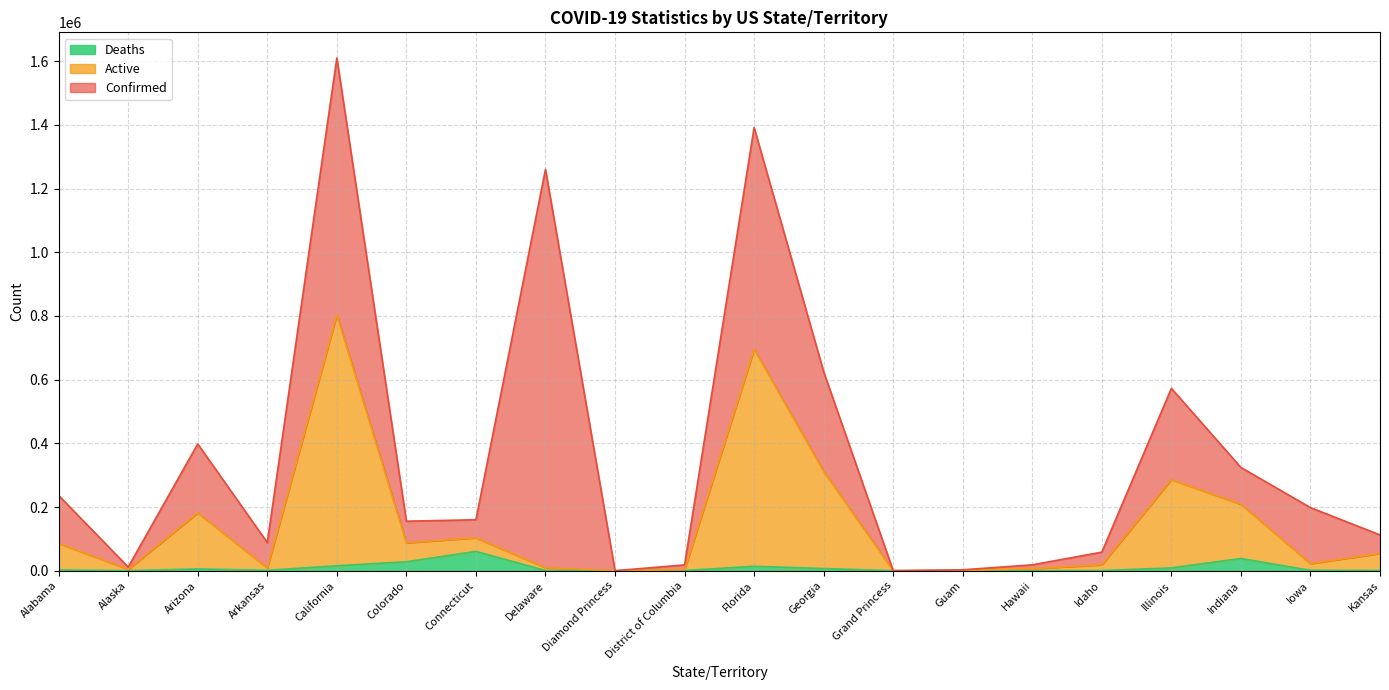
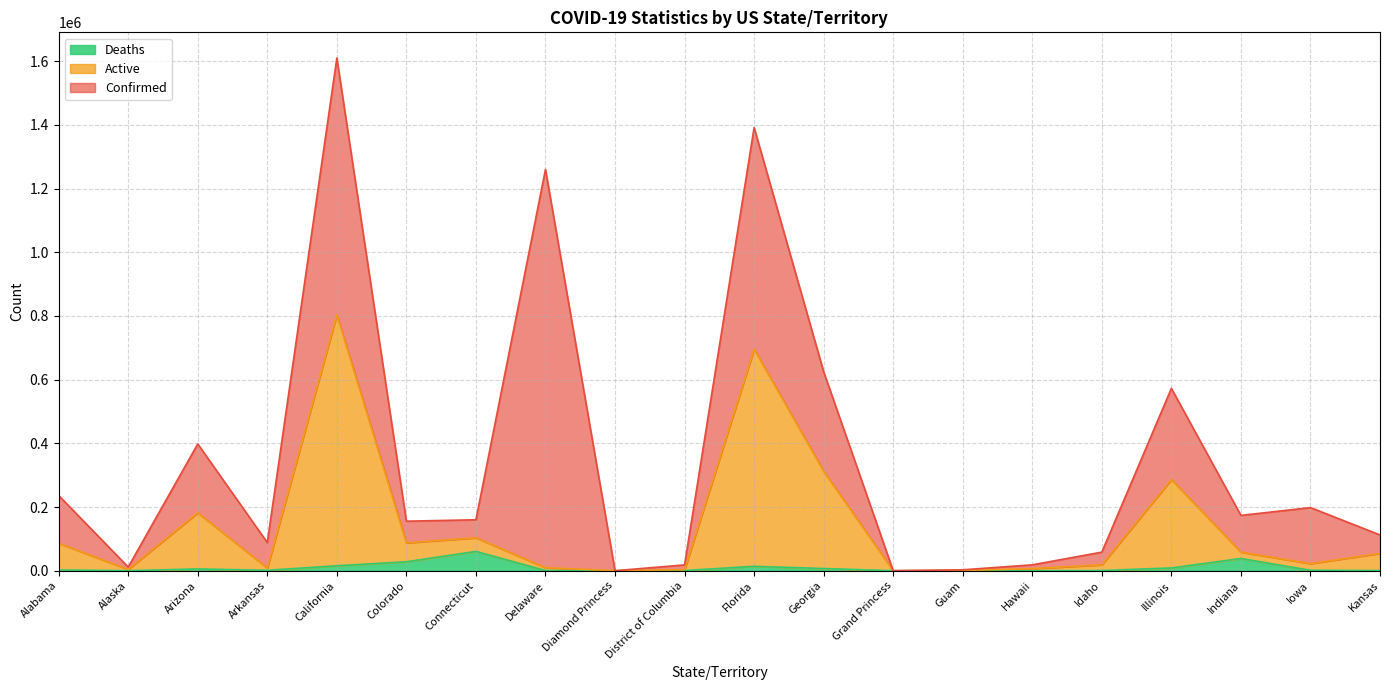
Active, Indiana: 170000 -> 20000
